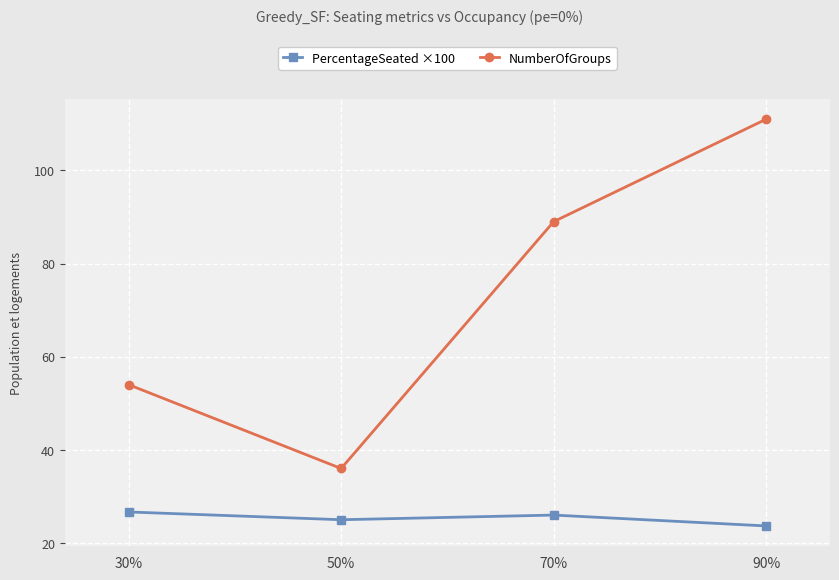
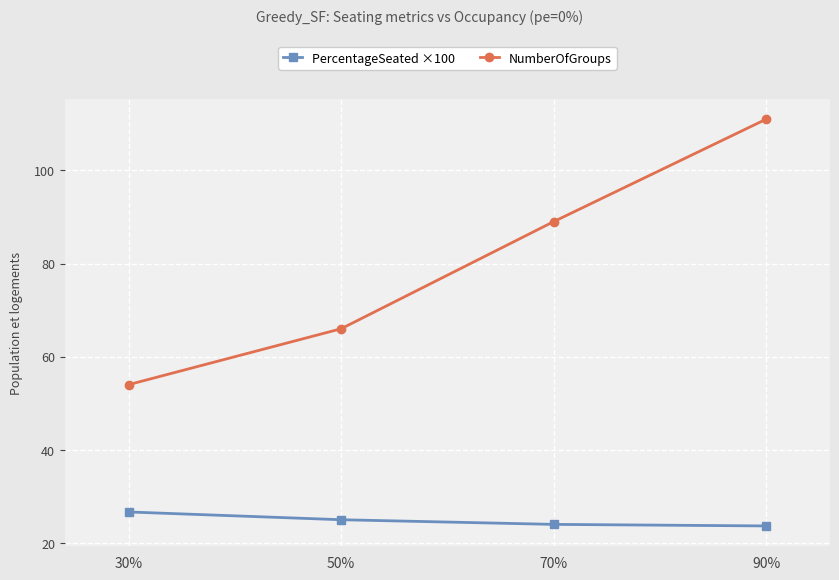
NumberOfGroups, 50%: 36 -> 66
PercentageSeated ×100, 70%: 26 -> 24
